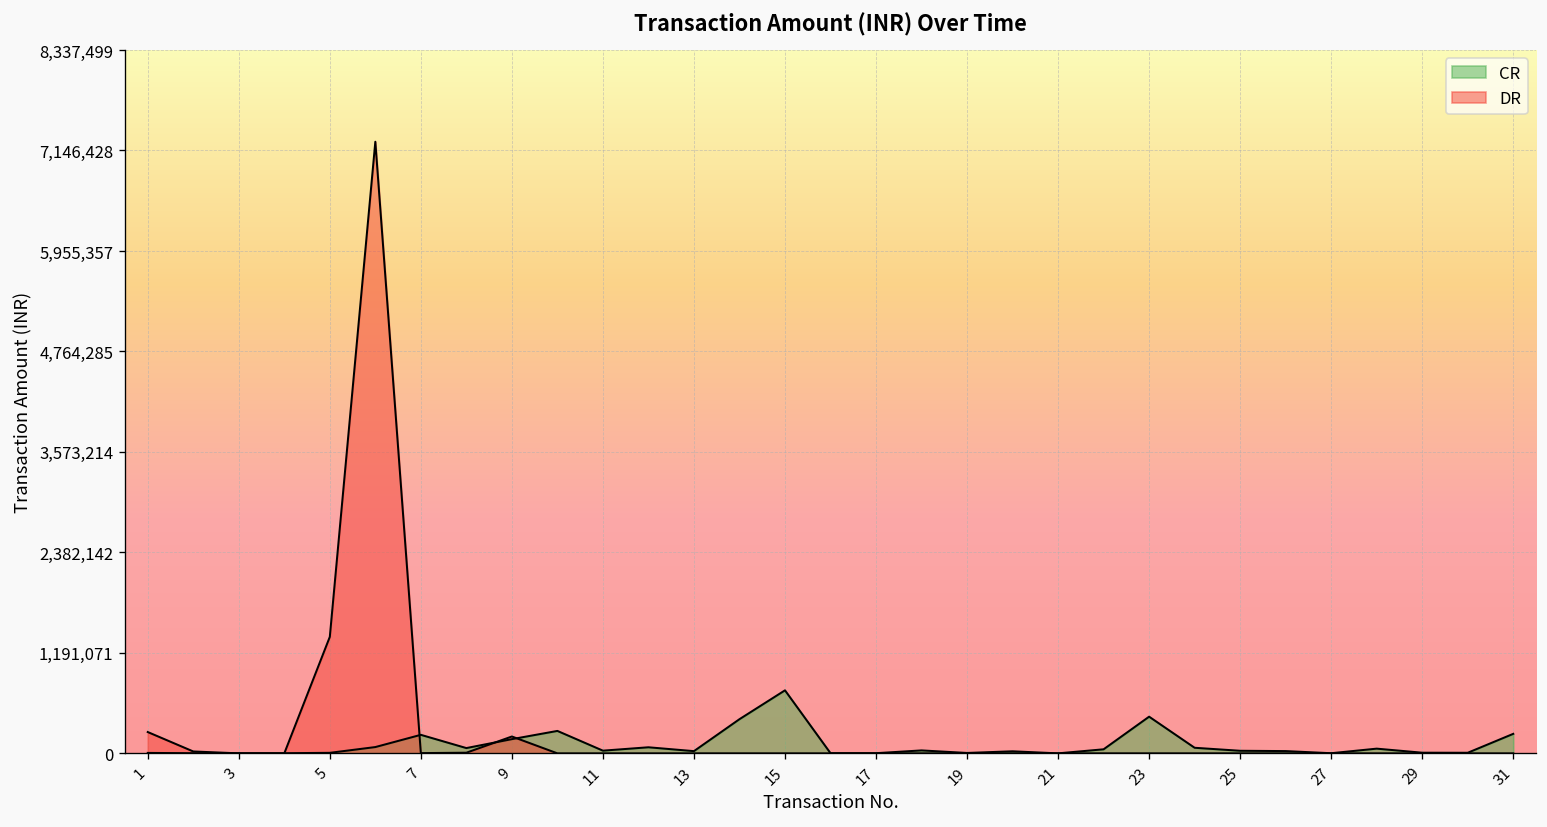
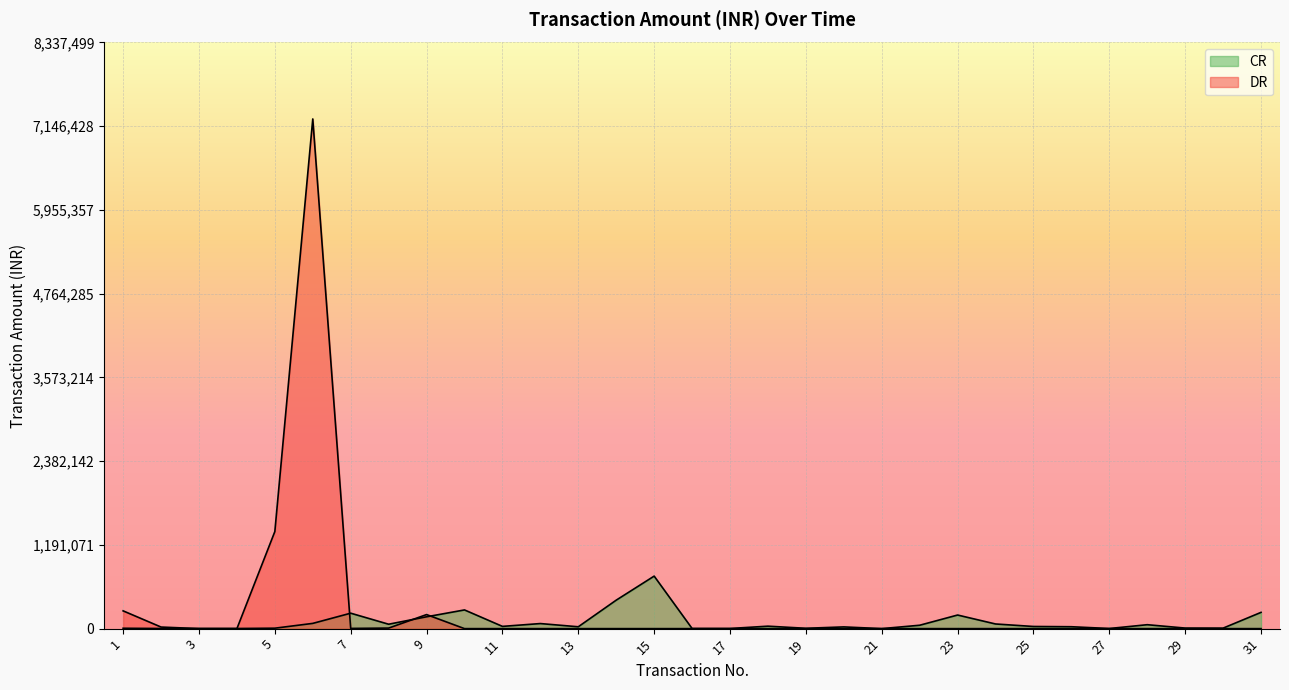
CR, 23: 400,000 -> 200,000
